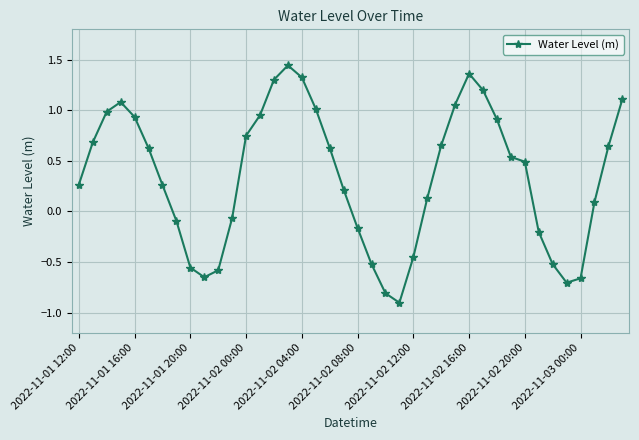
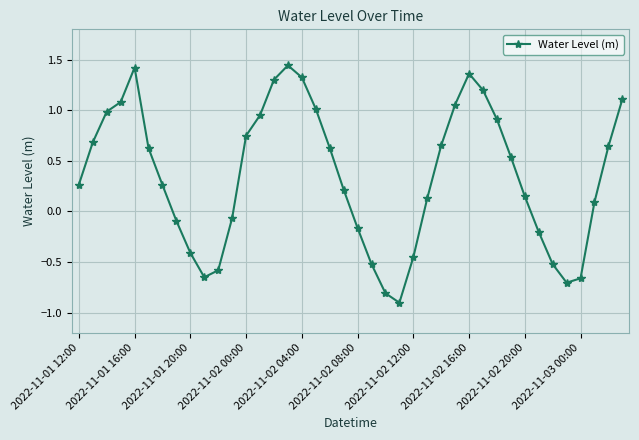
2022-11-01 16:00: 0.93 -> 1.42
2022-11-01 20:00: -0.56 -> -0.41
2022-11-02 20:00: 0.49 -> 0.15
